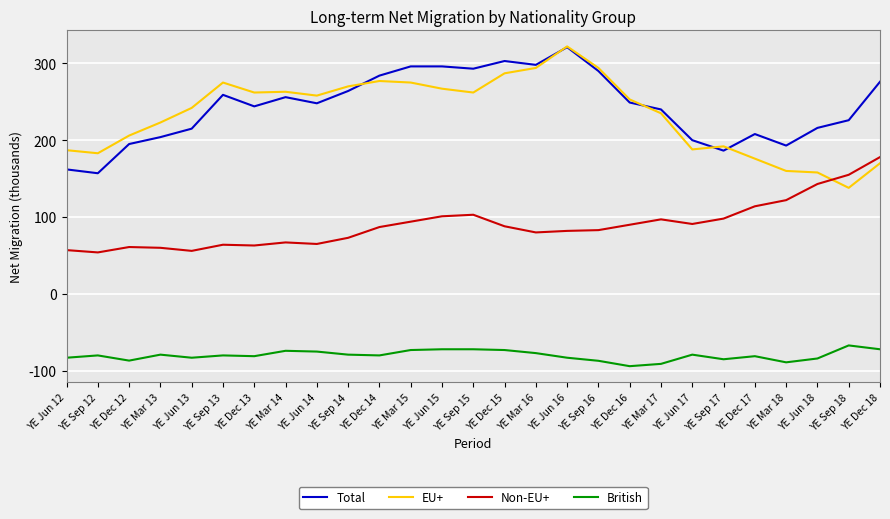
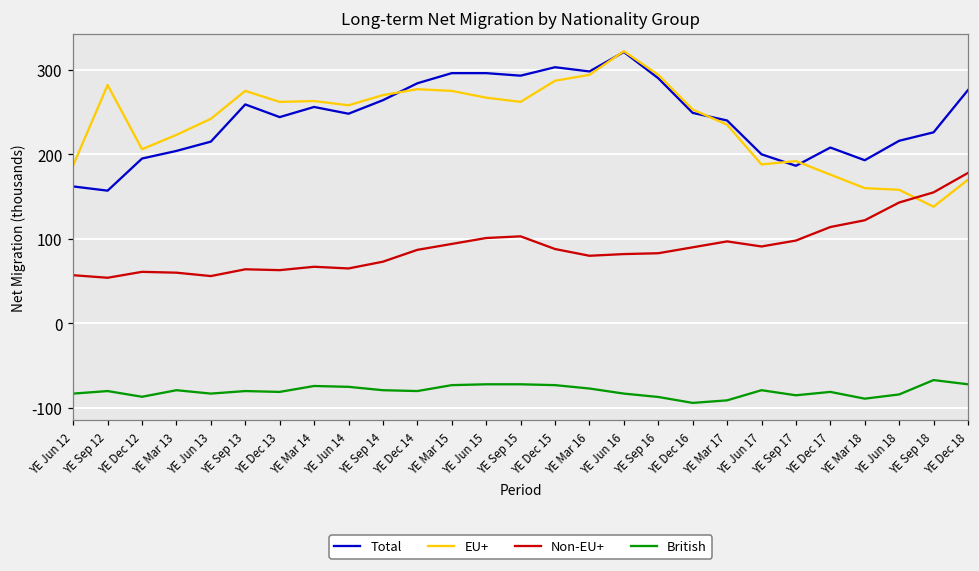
EU+, YE Sep 12: 180 -> 280
